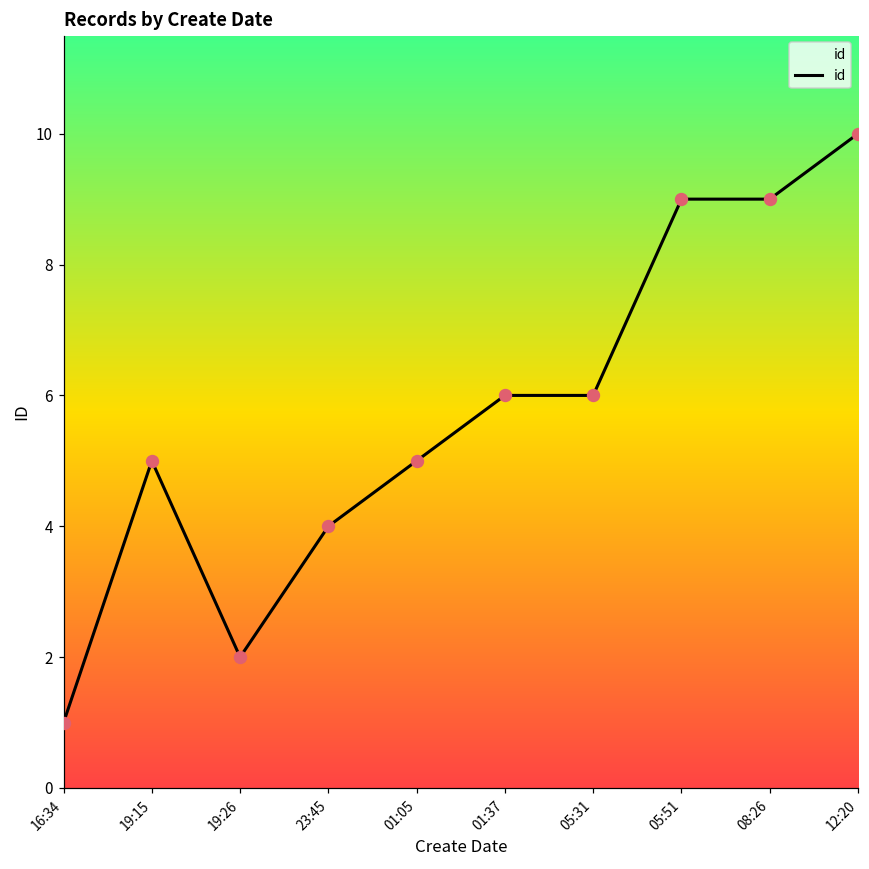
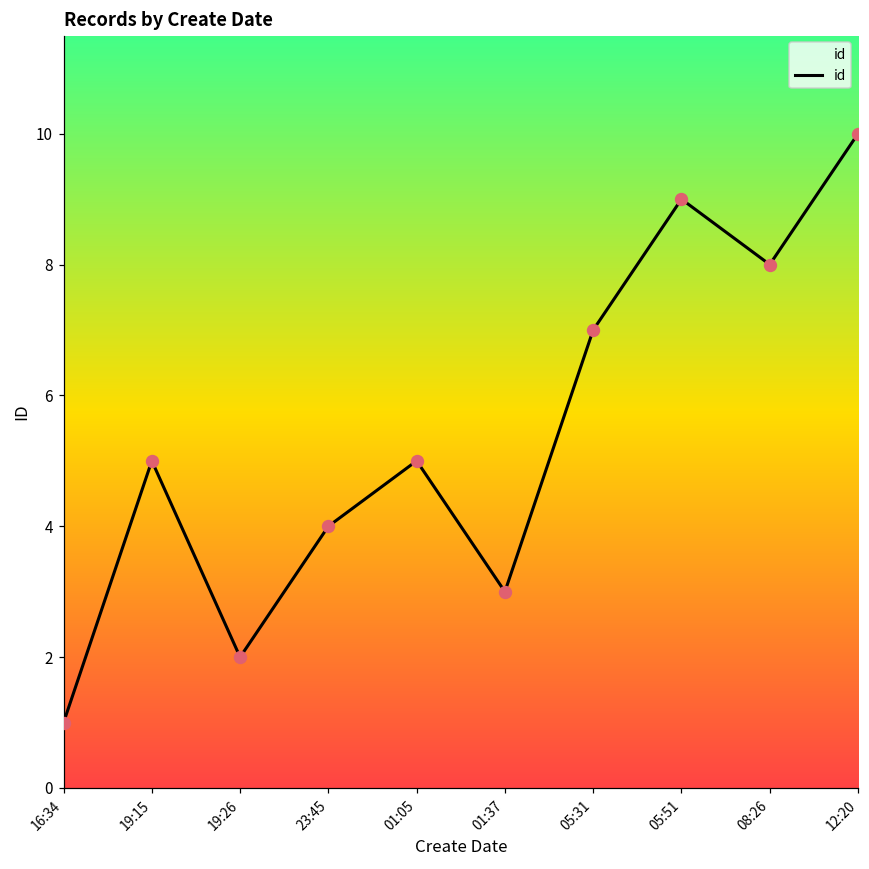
01:37: 6 -> 3
05:31: 6 -> 7
08:26: 9 -> 8
